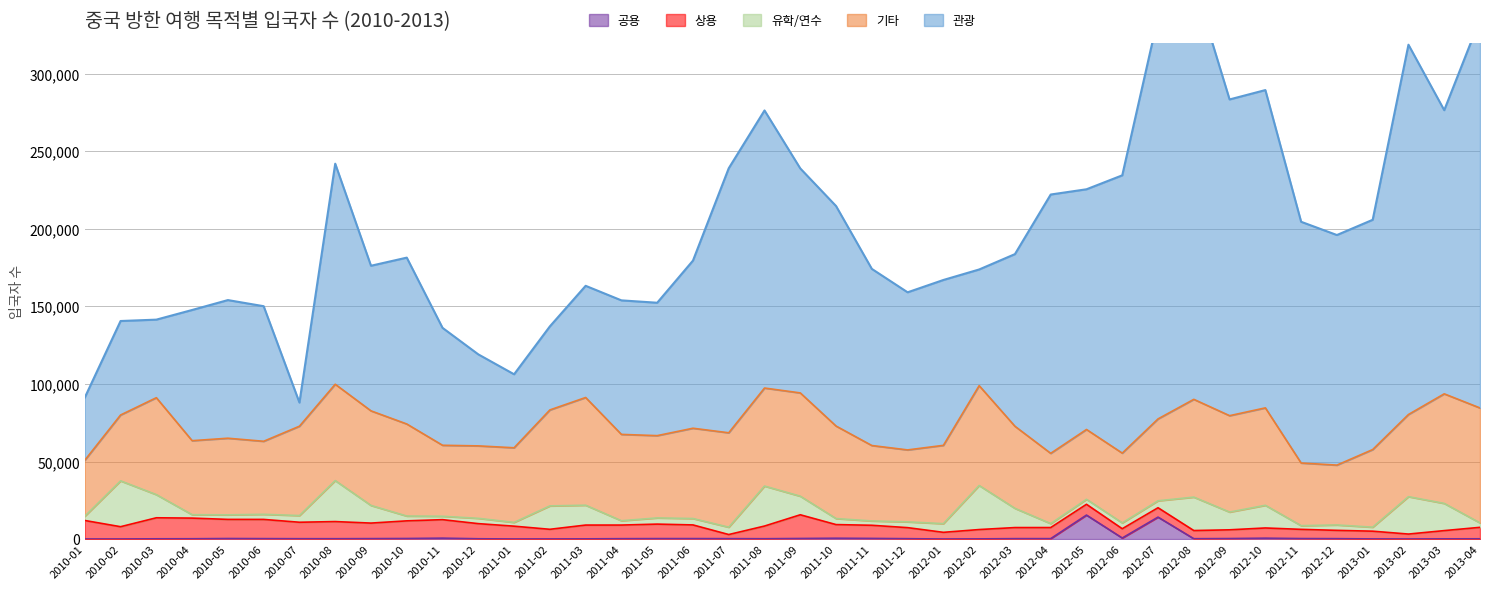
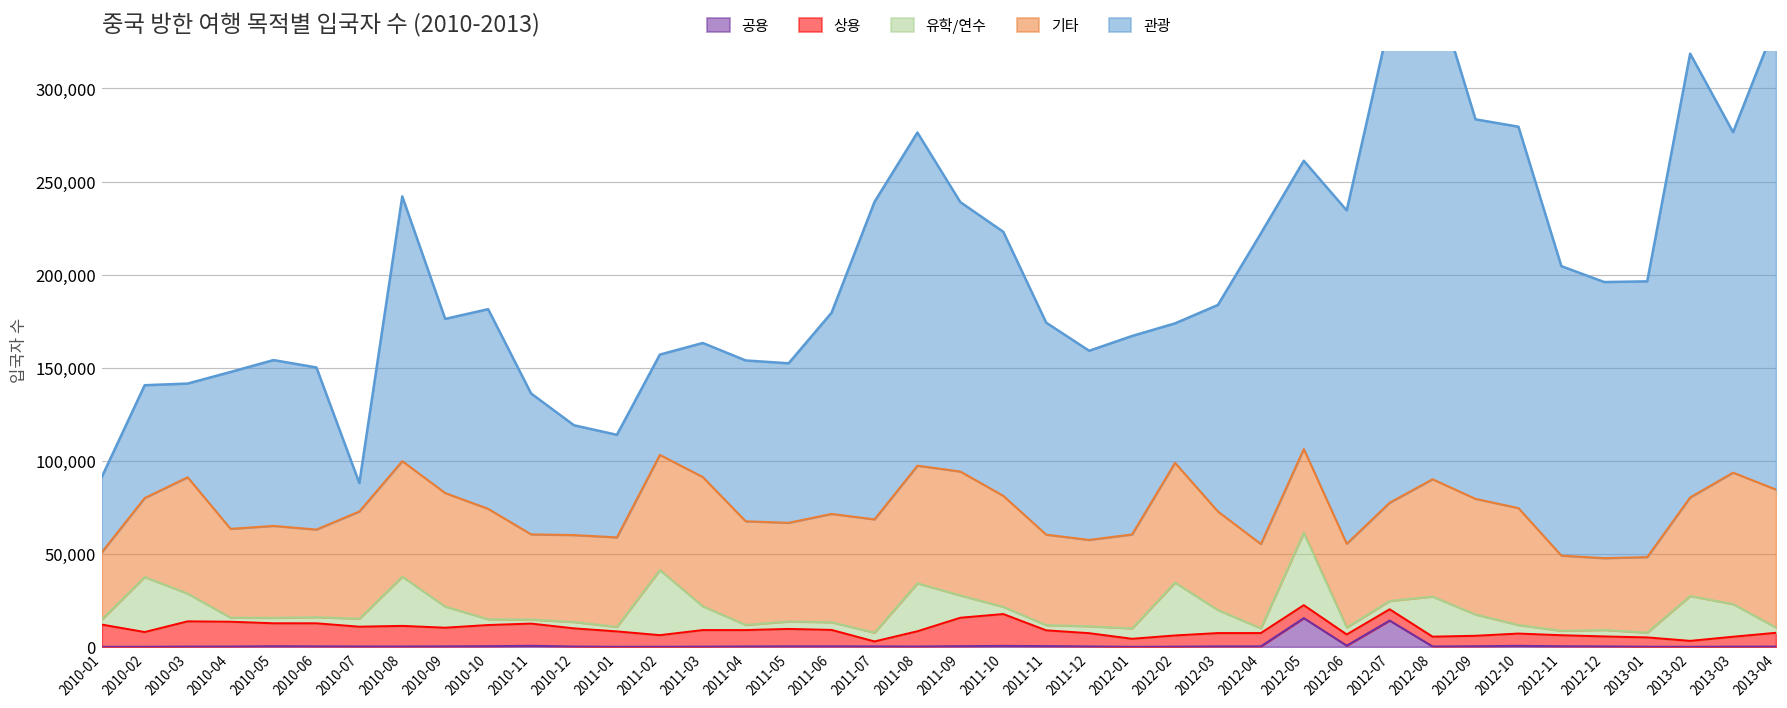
관광, 2011-01: 47,000 -> 55,000
유학/연수, 2011-02: 15,000 -> 35,000
상용, 2011-10: 9,000 -> 17,000
유학/연수, 2012-05: 3,000 -> 39,000
유학/연수, 2012-10: 15,000 -> 5,000
기타, 2013-01: 50,000 -> 41,000
